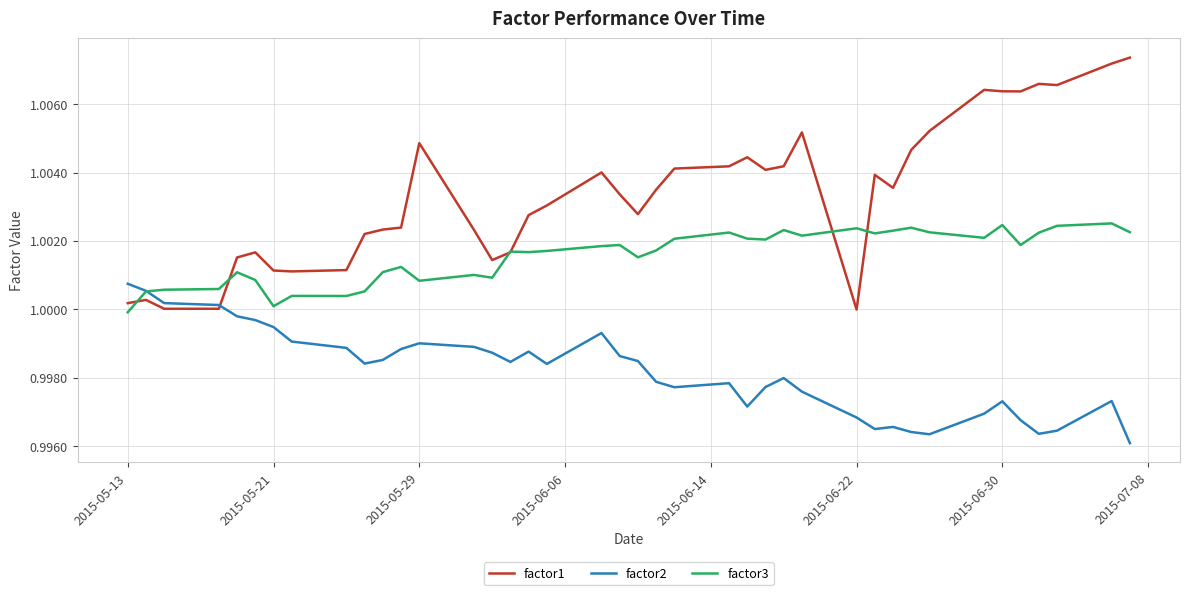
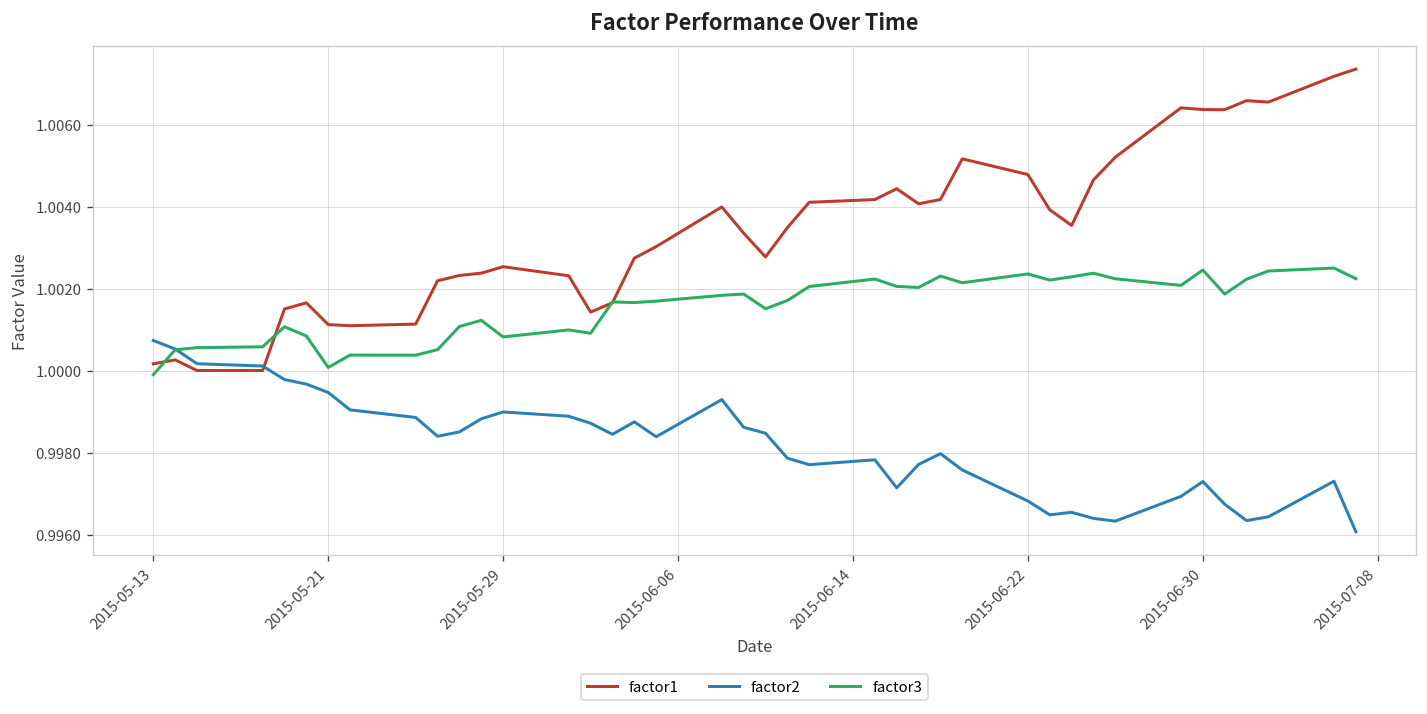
factor1, 2015-05-29: 1.0049 -> 1.0025
factor1, 2015-06-22: 1.0000 -> 1.0048
